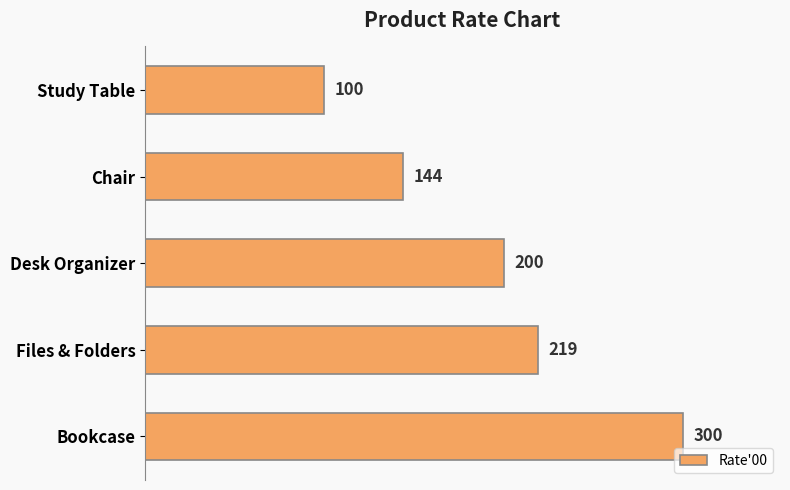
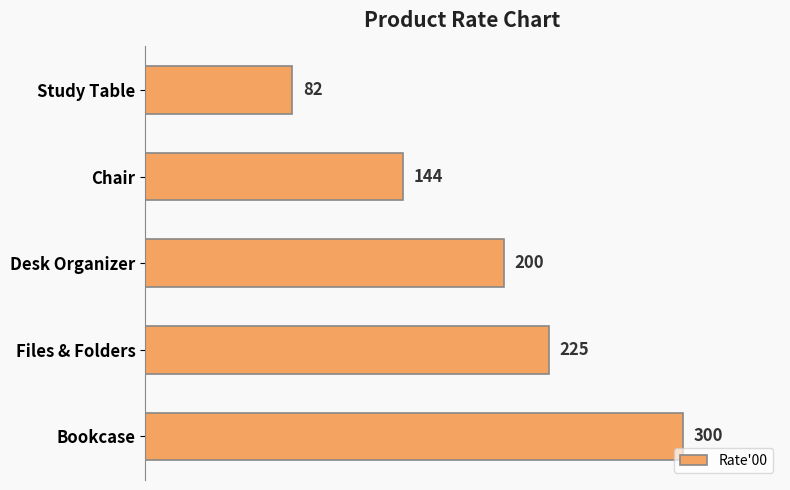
Study Table: 100 -> 82
Files & Folders: 219 -> 225
